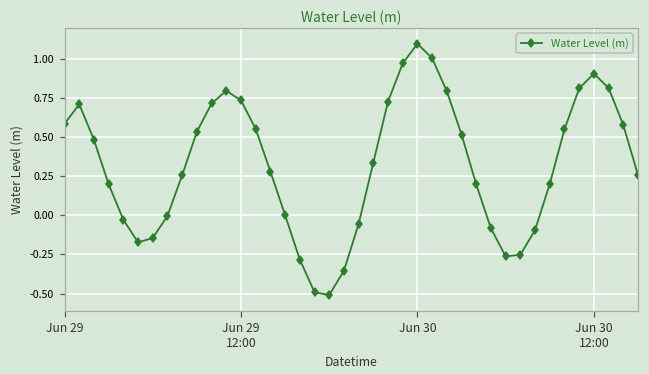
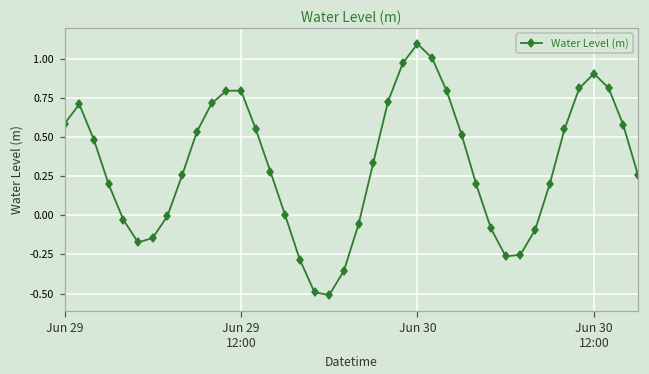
Jun 29 12:00: 0.73 -> 0.80
